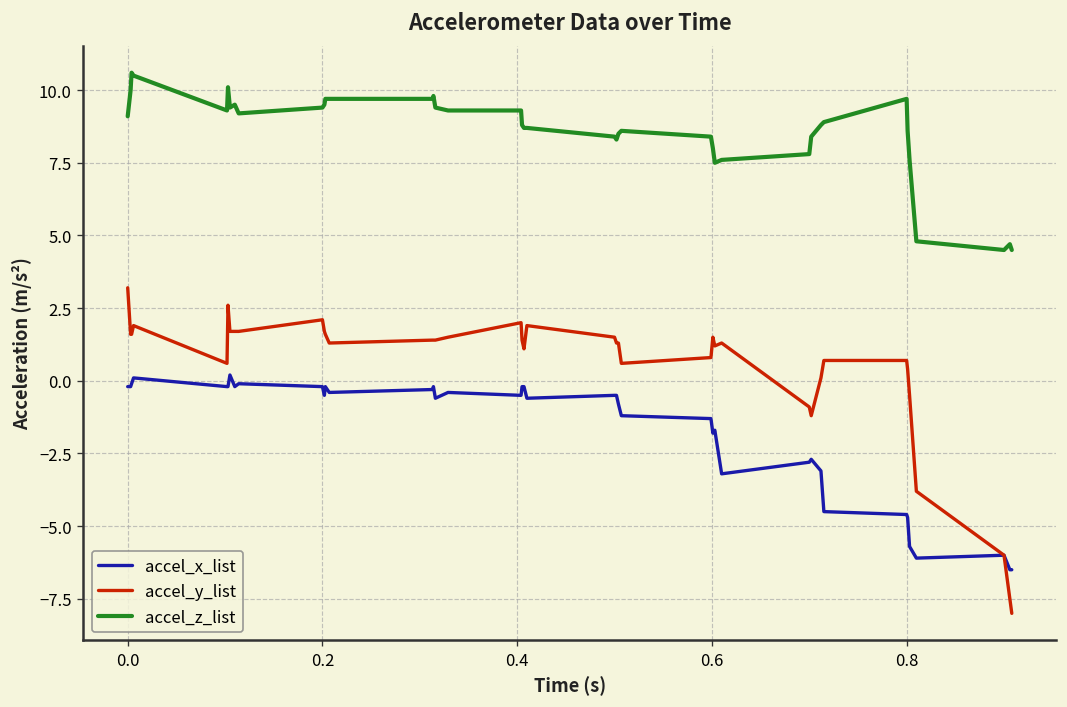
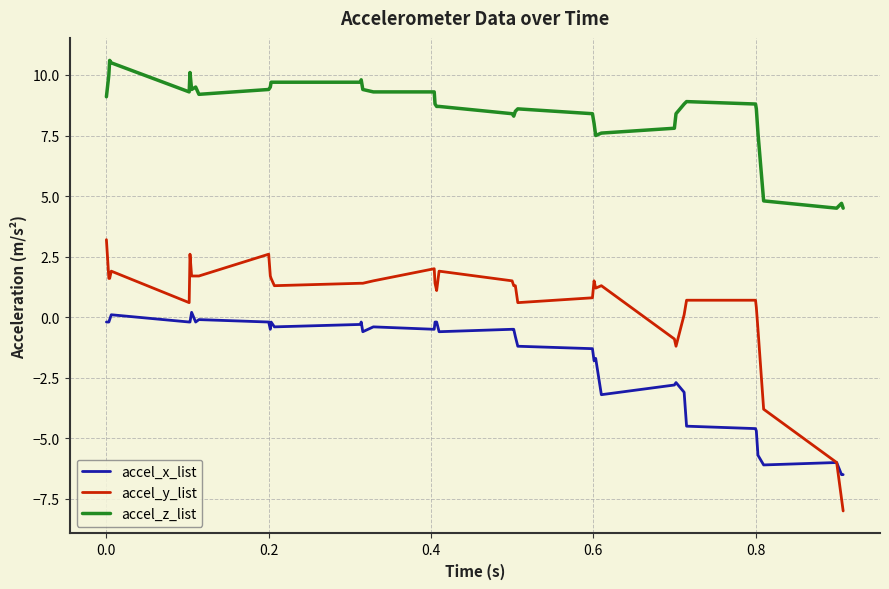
accel_y_list, 0.2: 2.1 -> 2.6
accel_z_list, 0.8: 9.7 -> 8.8
